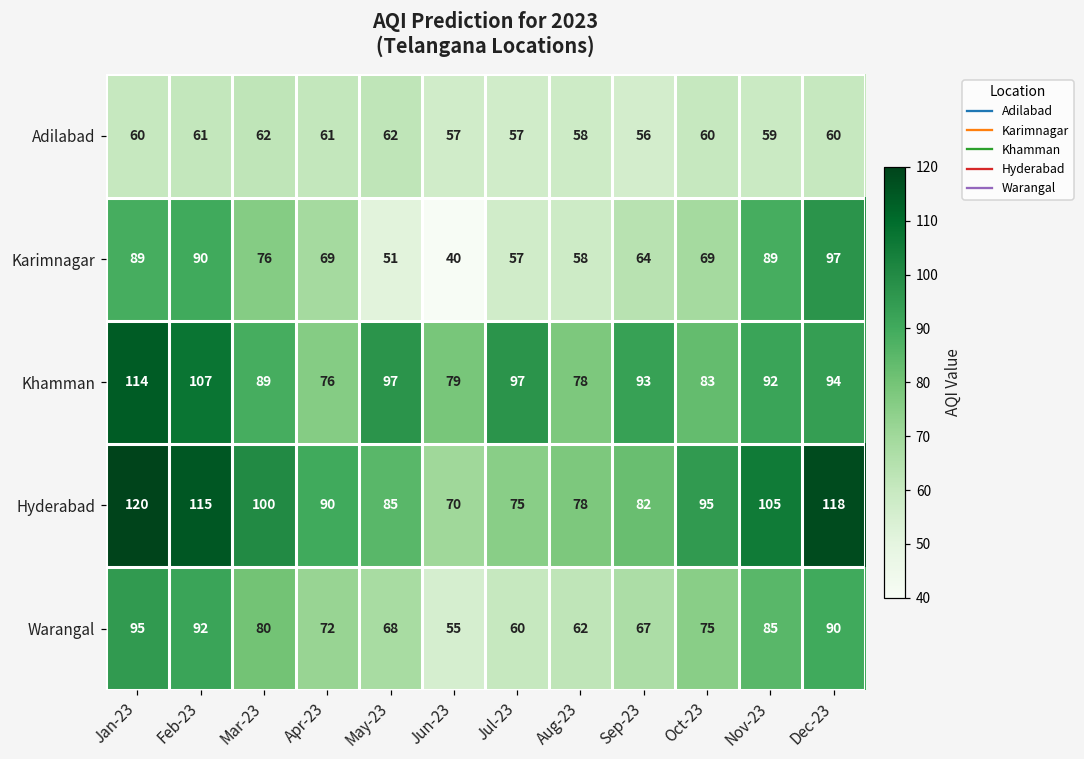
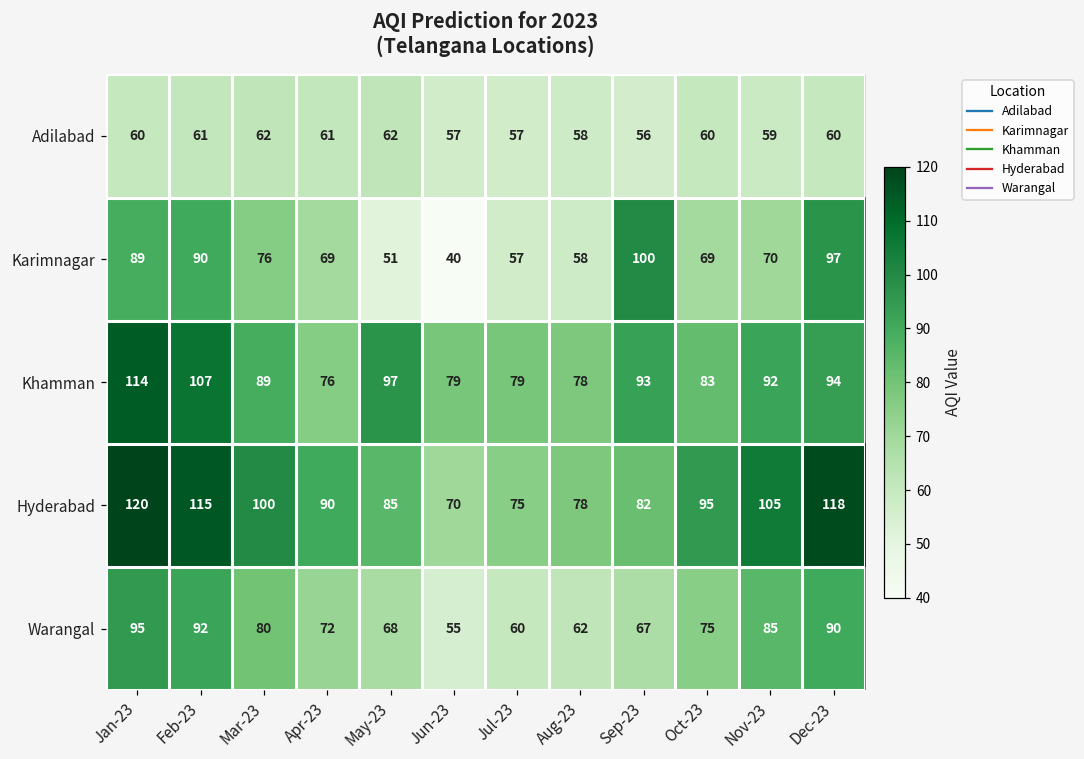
Karimnagar, Sep-23: 64 -> 100
Karimnagar, Nov-23: 89 -> 70
Khamman, Jul-23: 97 -> 79
